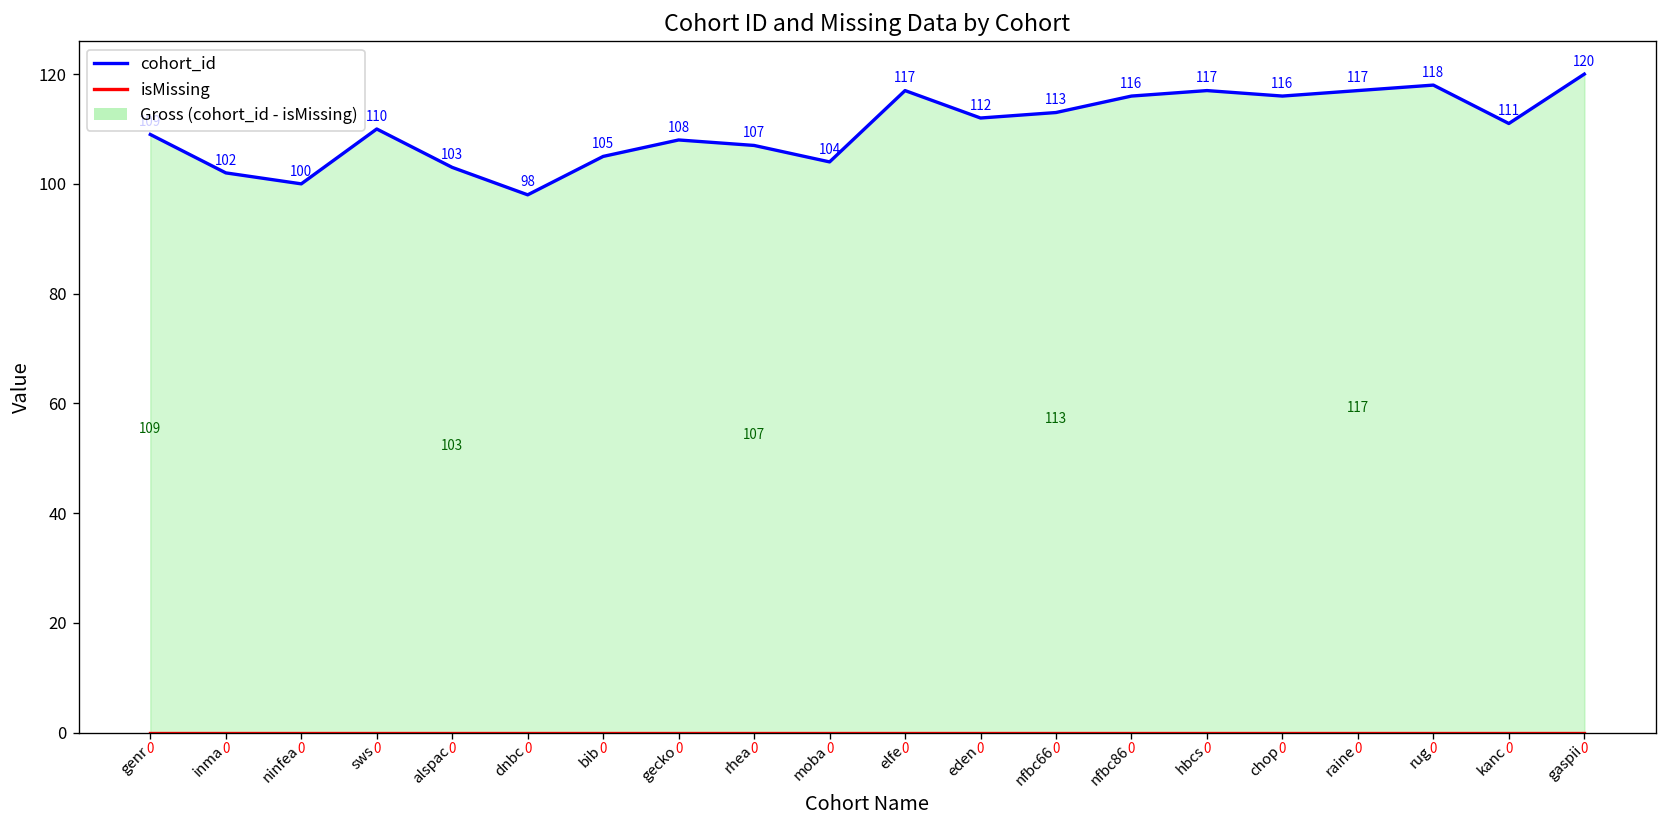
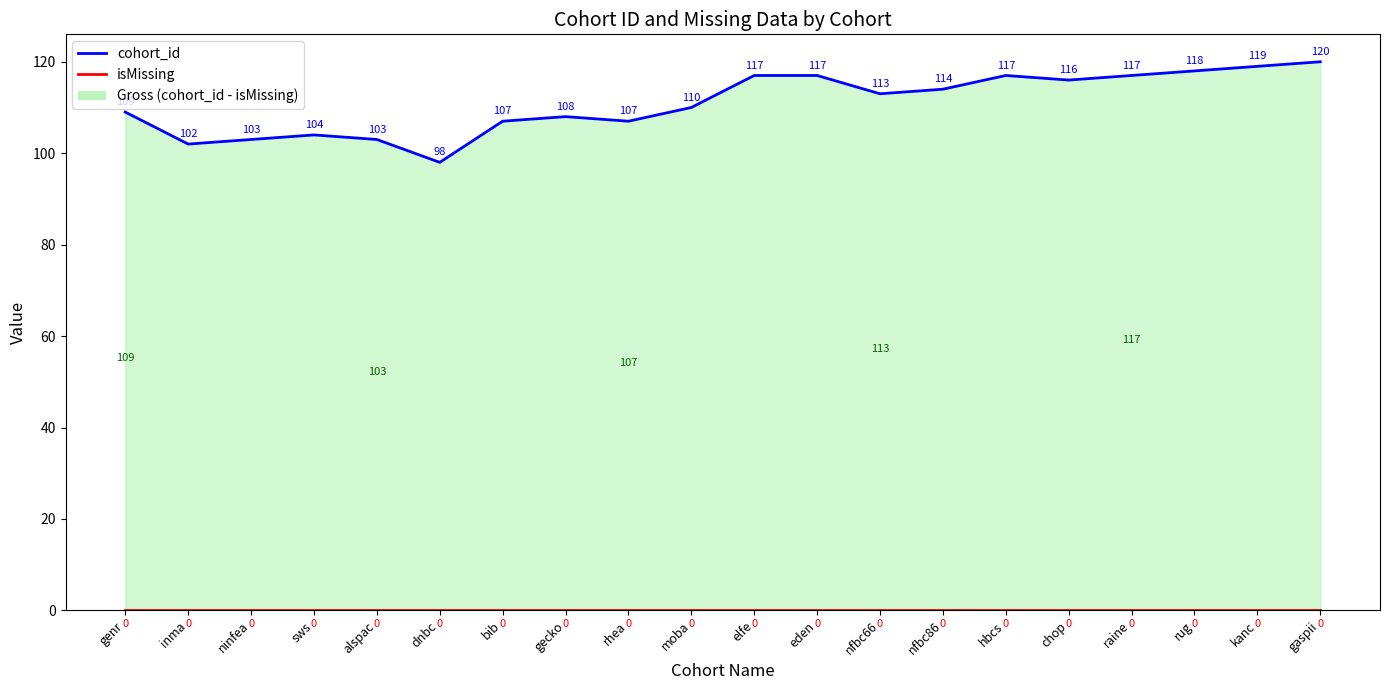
cohort_id, ninfea: 100 -> 103
cohort_id, sws: 110 -> 104
cohort_id, bib: 105 -> 107
cohort_id, moba: 104 -> 110
cohort_id, eden: 112 -> 117
cohort_id, nfbc86: 116 -> 114
cohort_id, kanc: 111 -> 119
